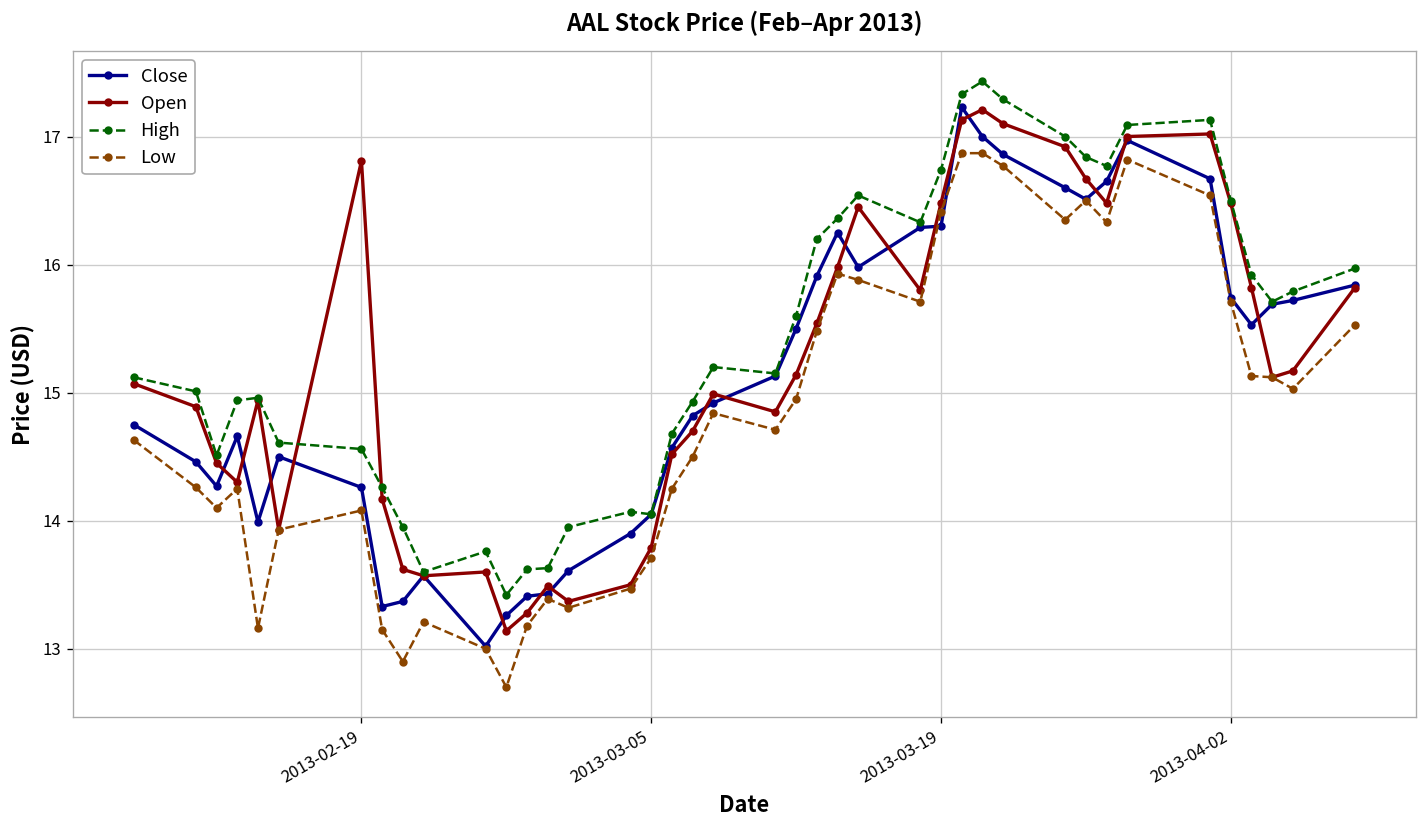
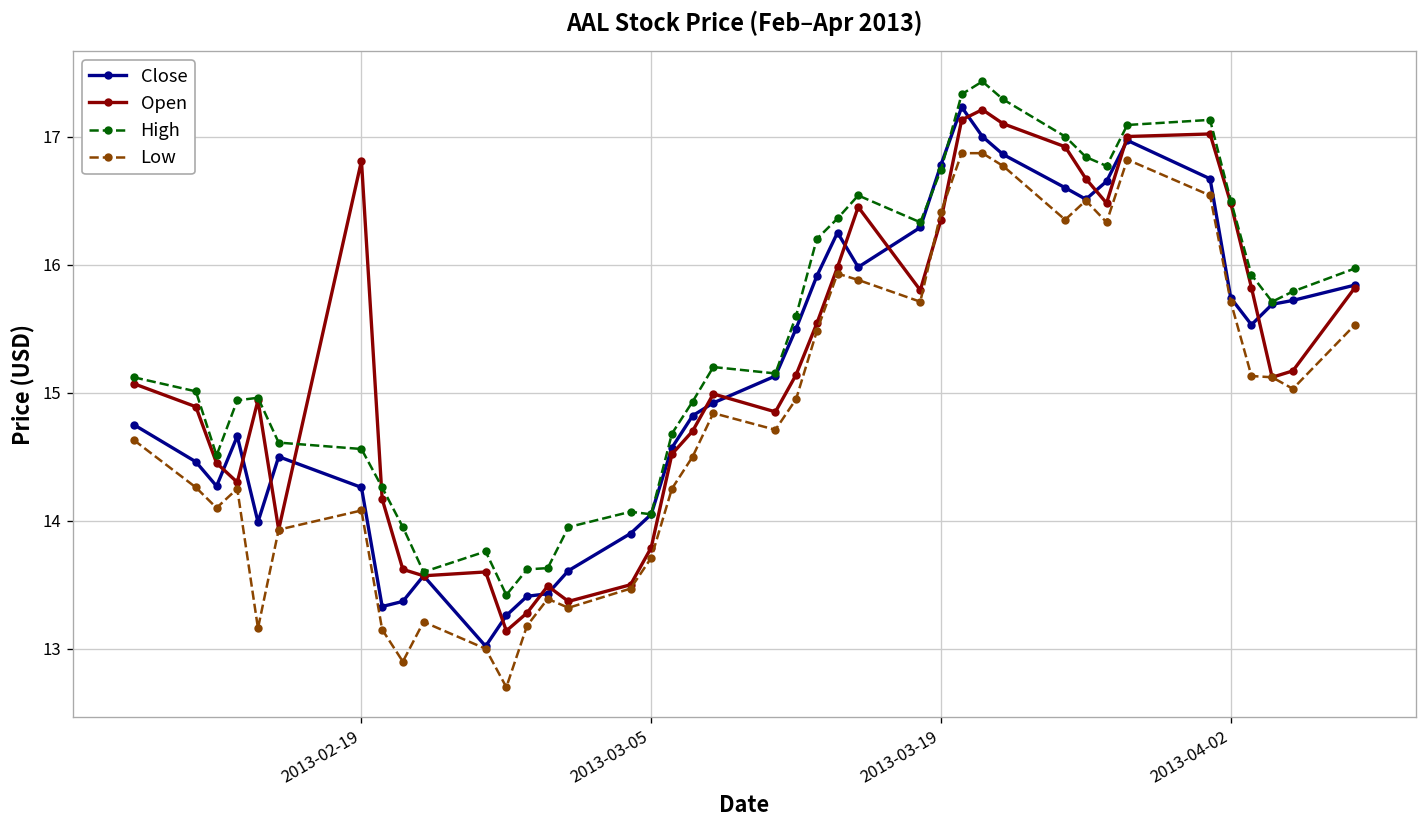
Close, 2013-03-19: 16.30 -> 16.78
Open, 2013-03-19: 16.48 -> 16.35
